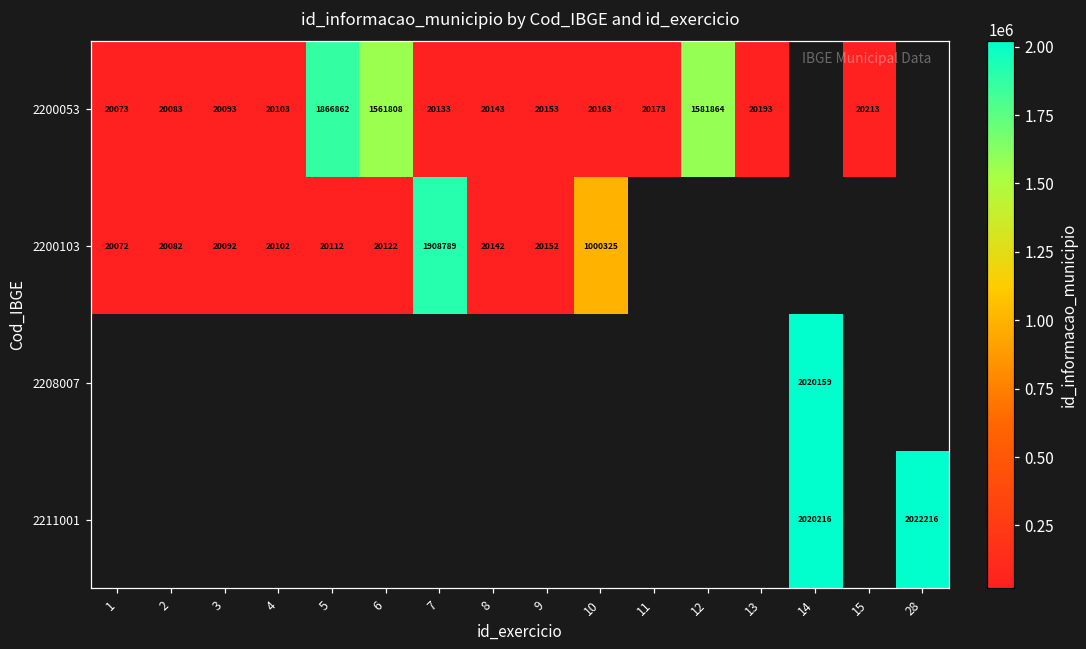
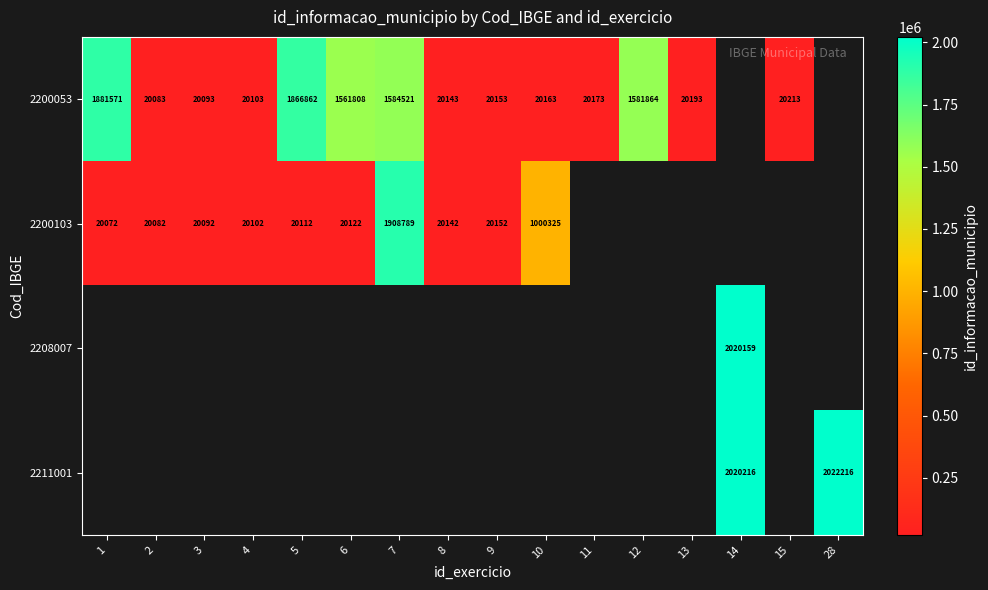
2200053, 1: 20073 -> 1881571
2200053, 7: 20133 -> 1584521
